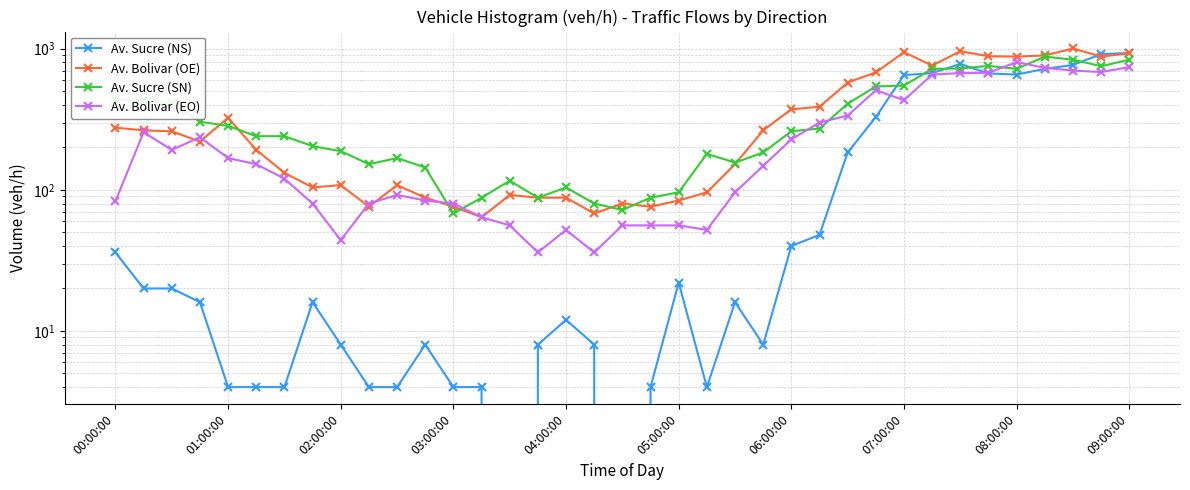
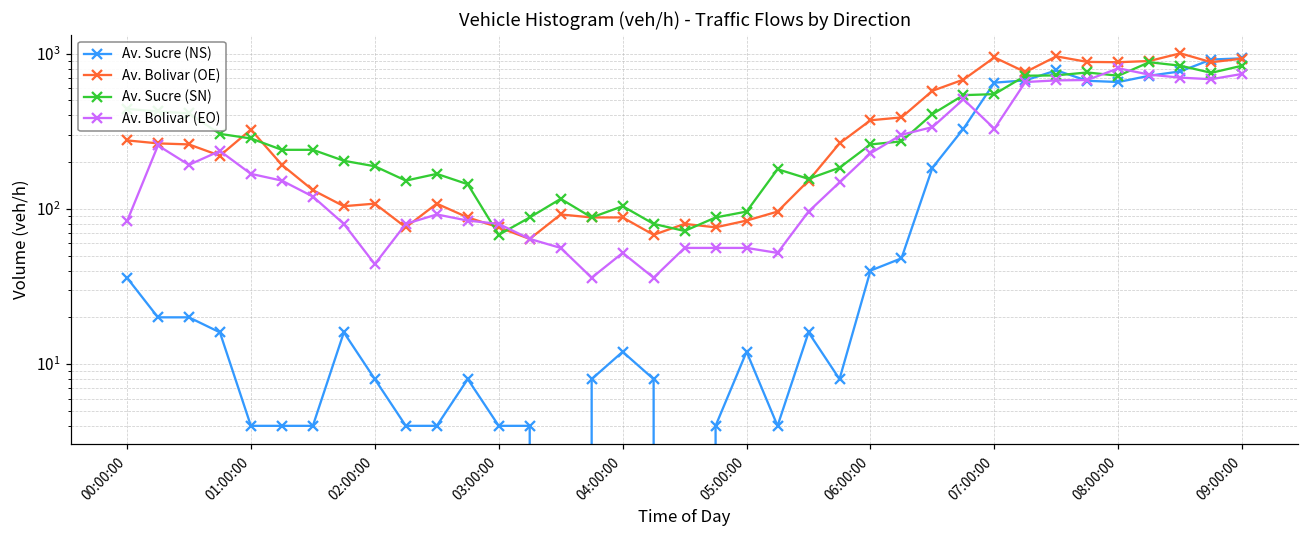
Av. Sucre (NS), 05:00:00: 22 -> 12
Av. Bolivar (EO), 07:00:00: 430 -> 330
